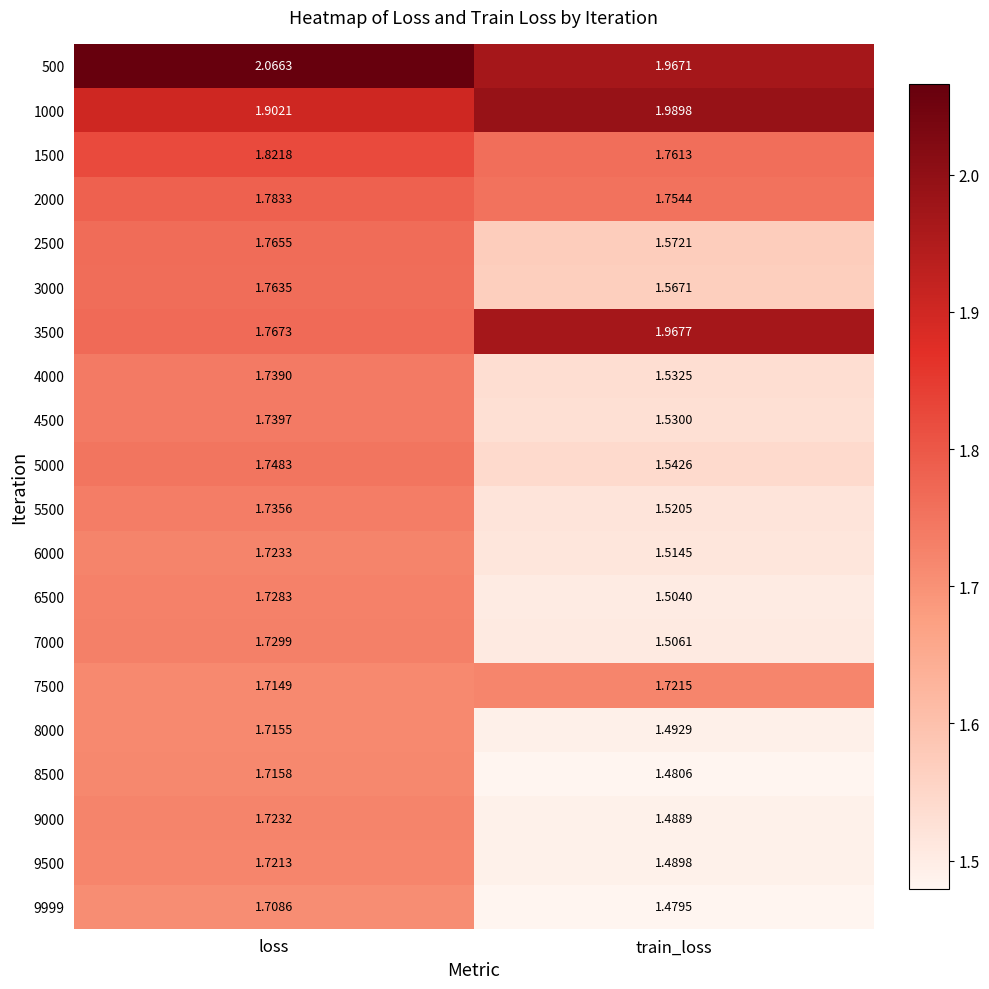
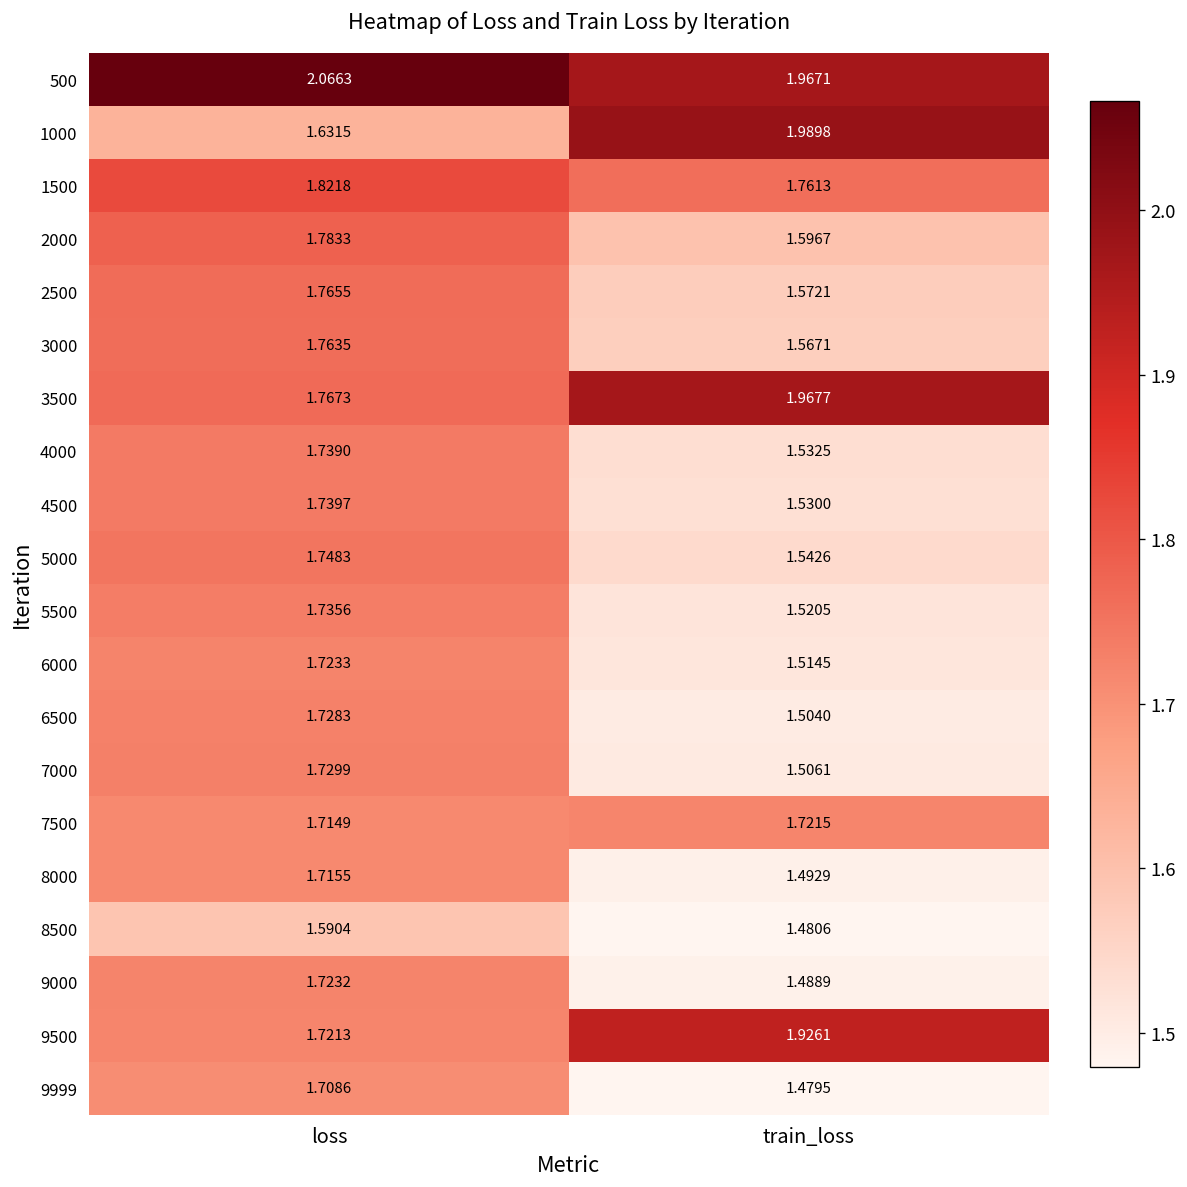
1000, loss: 1.9021 -> 1.6315
2000, train_loss: 1.7544 -> 1.5967
8500, loss: 1.7158 -> 1.5904
9500, train_loss: 1.4898 -> 1.9261
